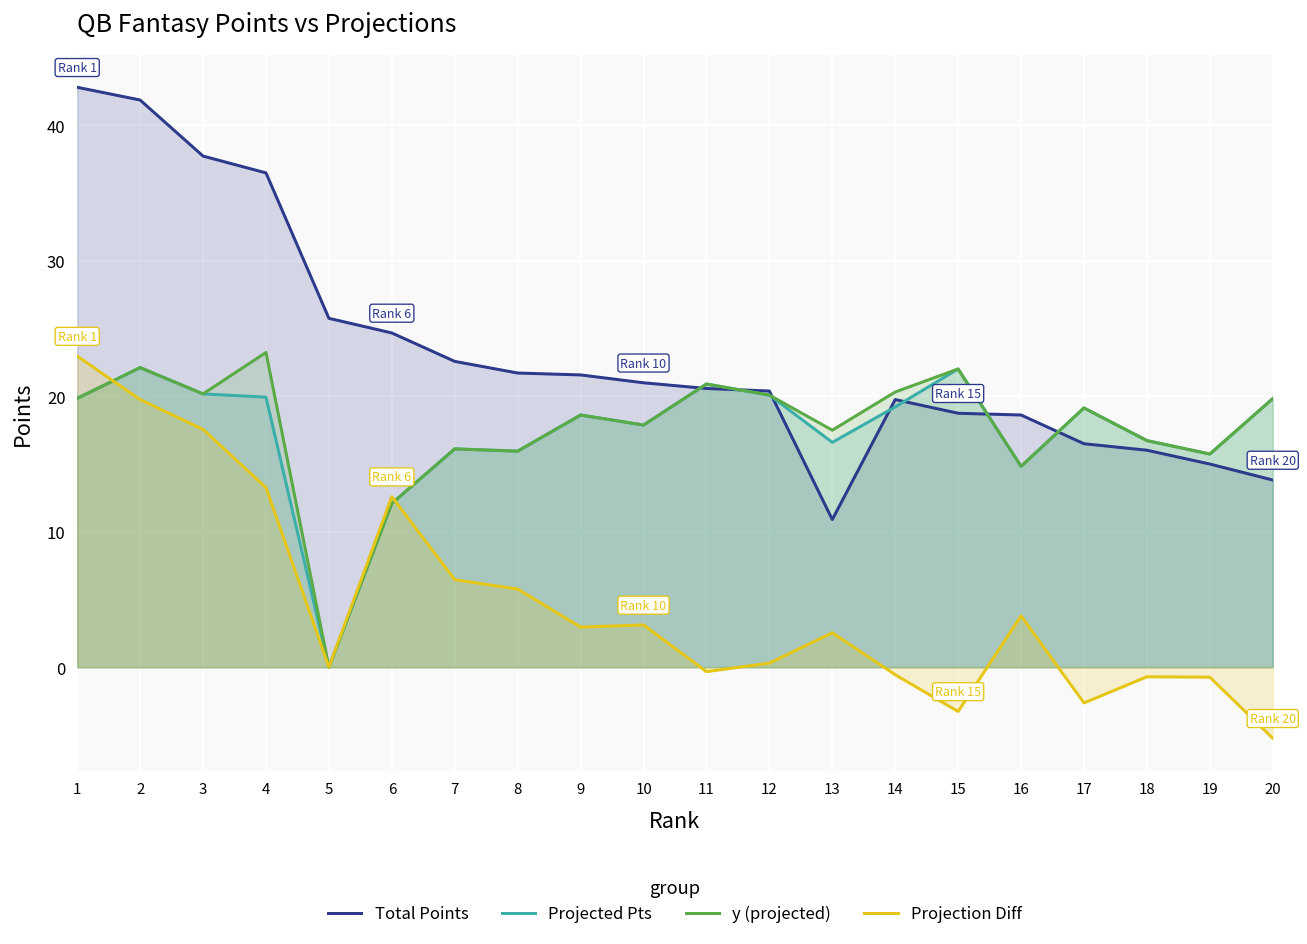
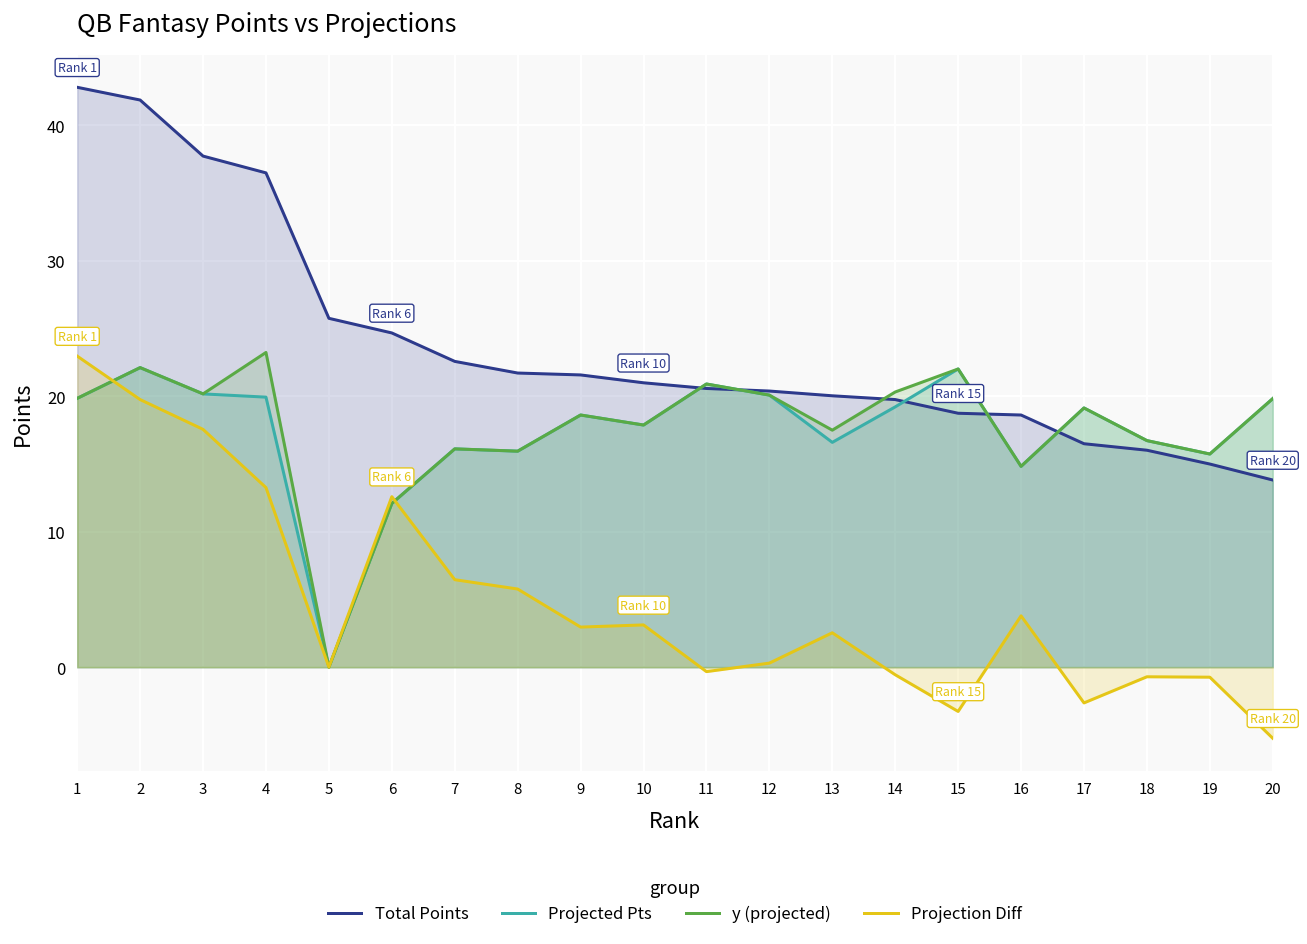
Total Points, 13: 10.9 -> 20.0
